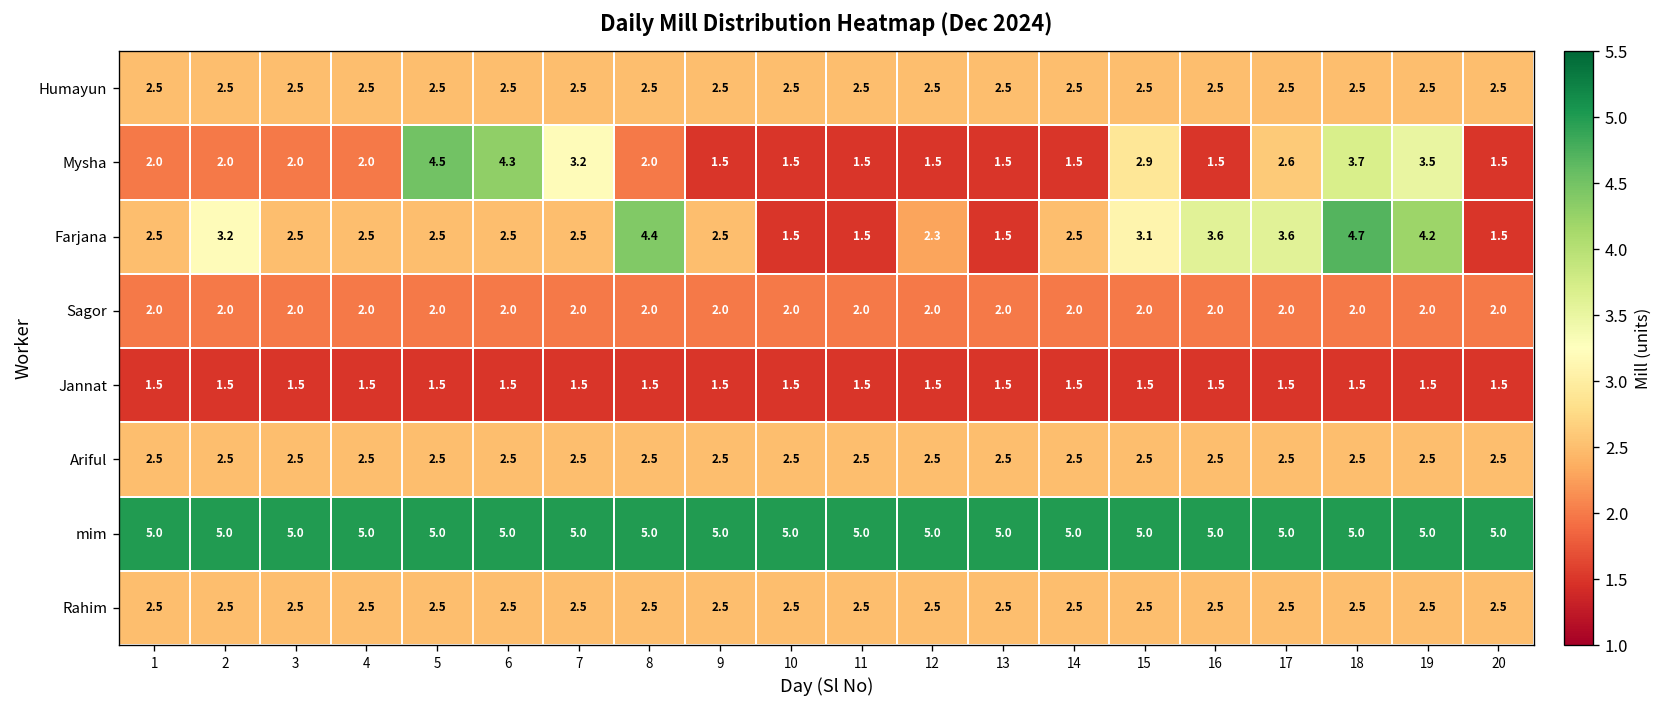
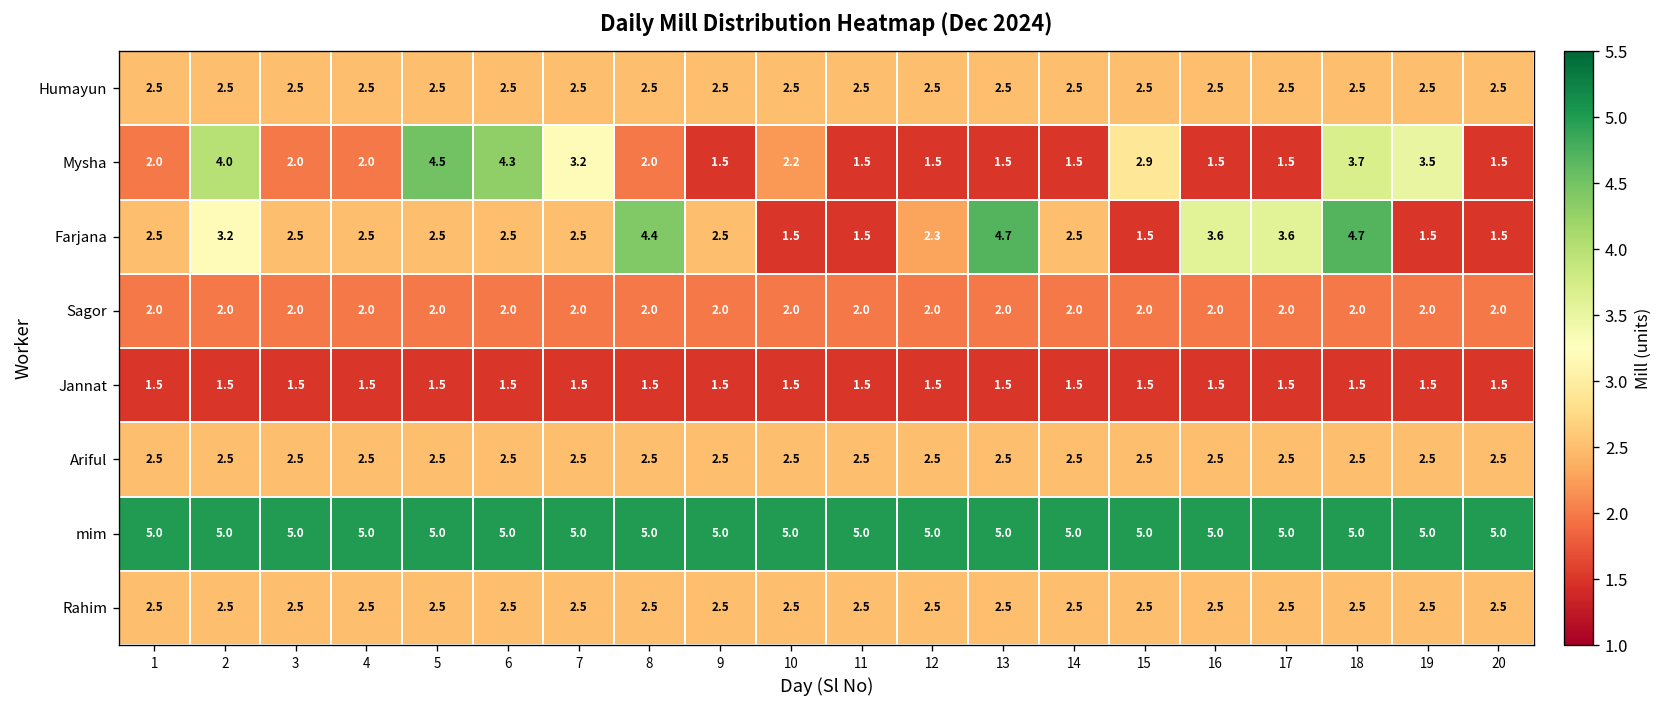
Mysha, 2: 2.0 -> 4.0
Mysha, 10: 1.5 -> 2.2
Mysha, 17: 2.6 -> 1.5
Farjana, 13: 1.5 -> 4.7
Farjana, 15: 3.1 -> 1.5
Farjana, 19: 4.2 -> 1.5
